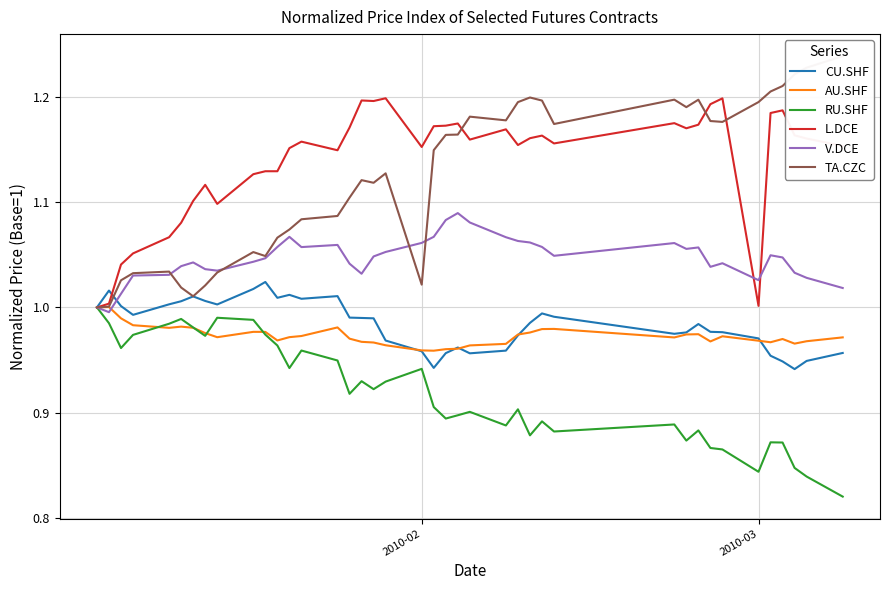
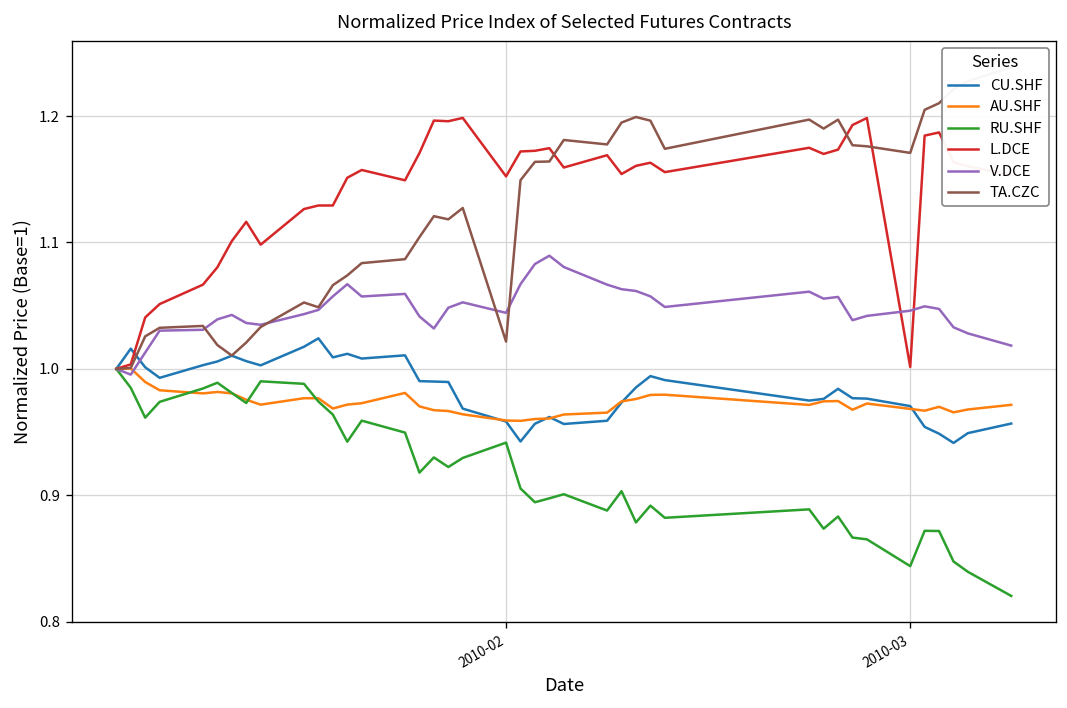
V.DCE, 2010-02: 1.061 -> 1.044
V.DCE, 2010-03: 1.026 -> 1.046
TA.CZC, 2010-03: 1.195 -> 1.171
